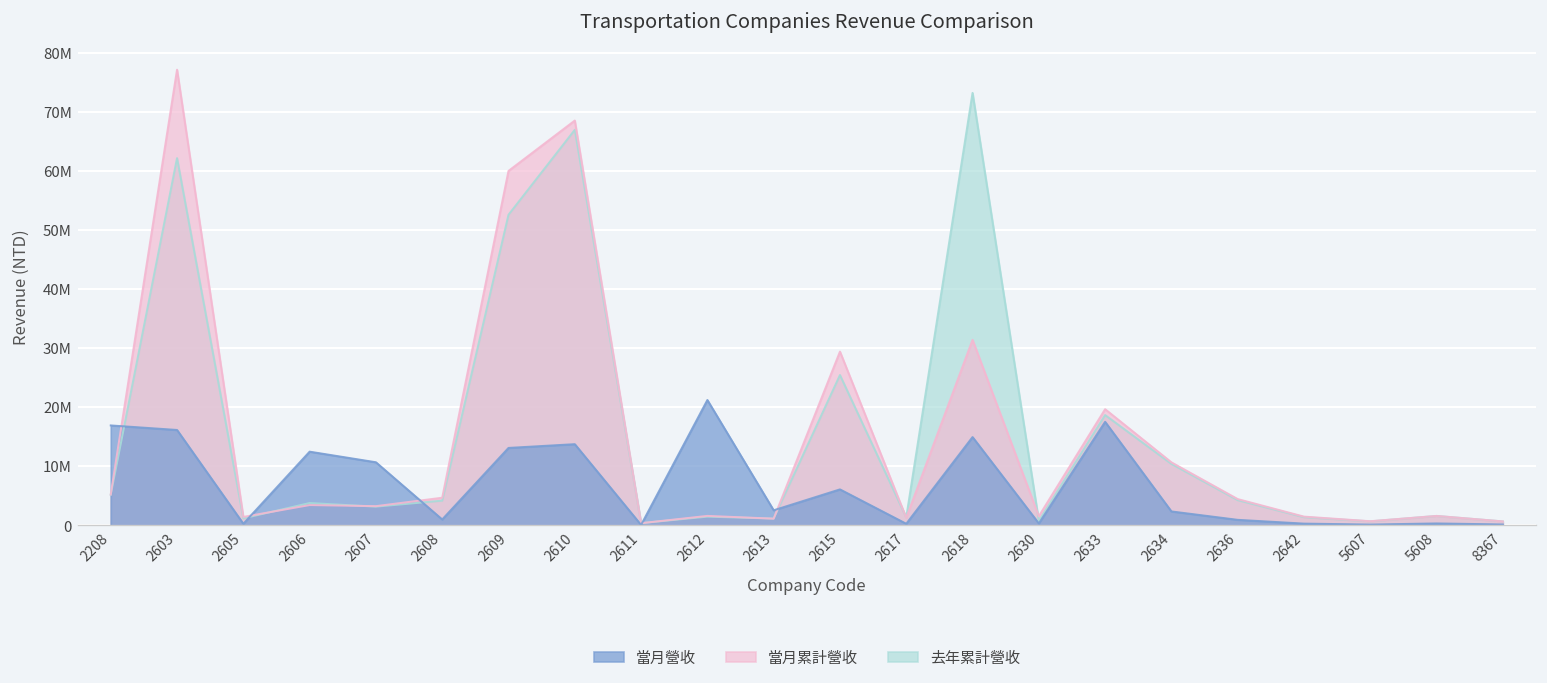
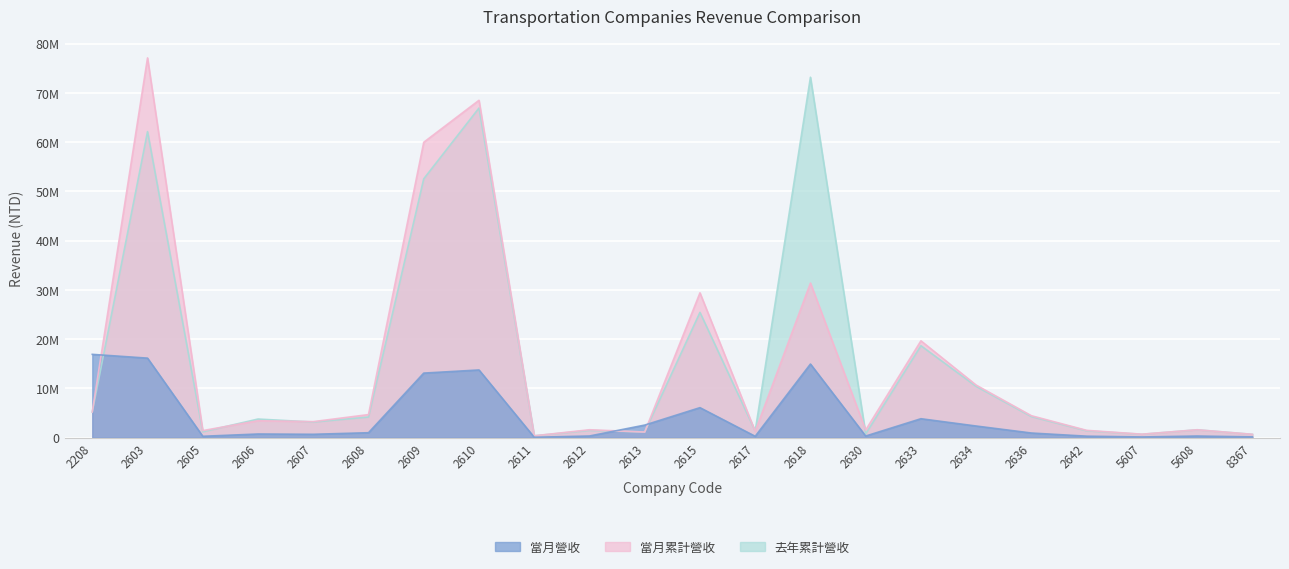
當月營收, 2606: 12000000 -> 1000000
當月營收, 2607: 11000000 -> 1000000
當月營收, 2612: 21000000 -> 0
當月營收, 2633: 18000000 -> 4000000
